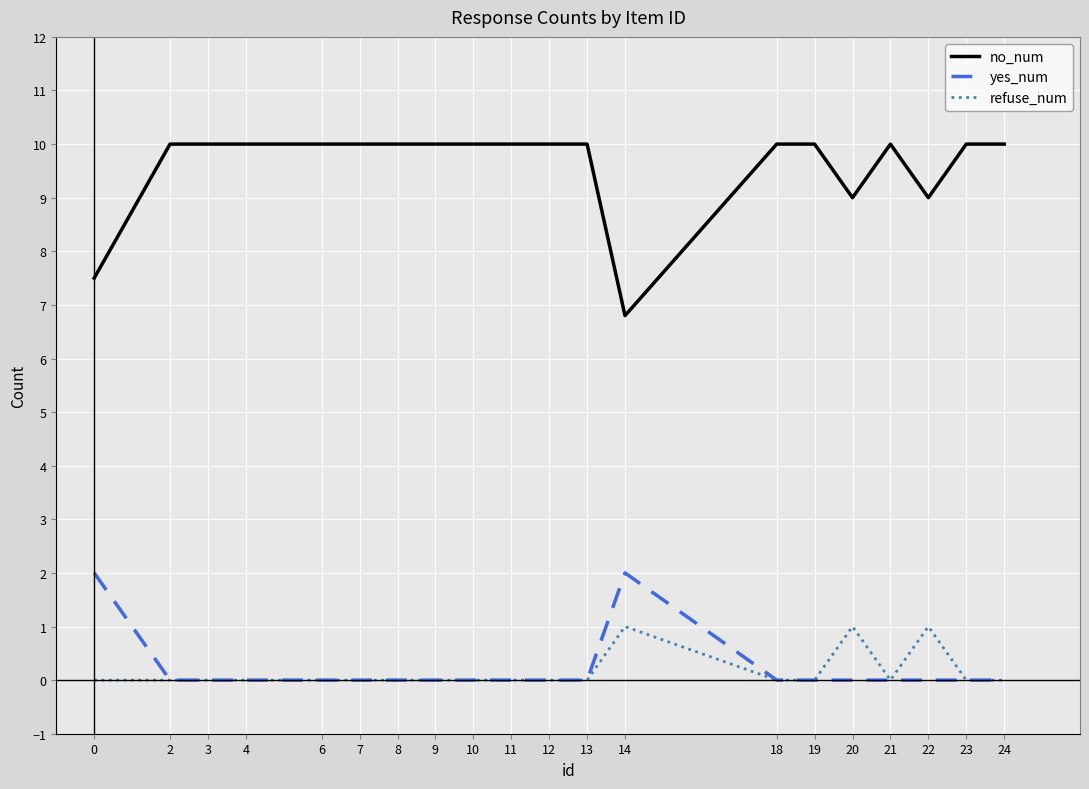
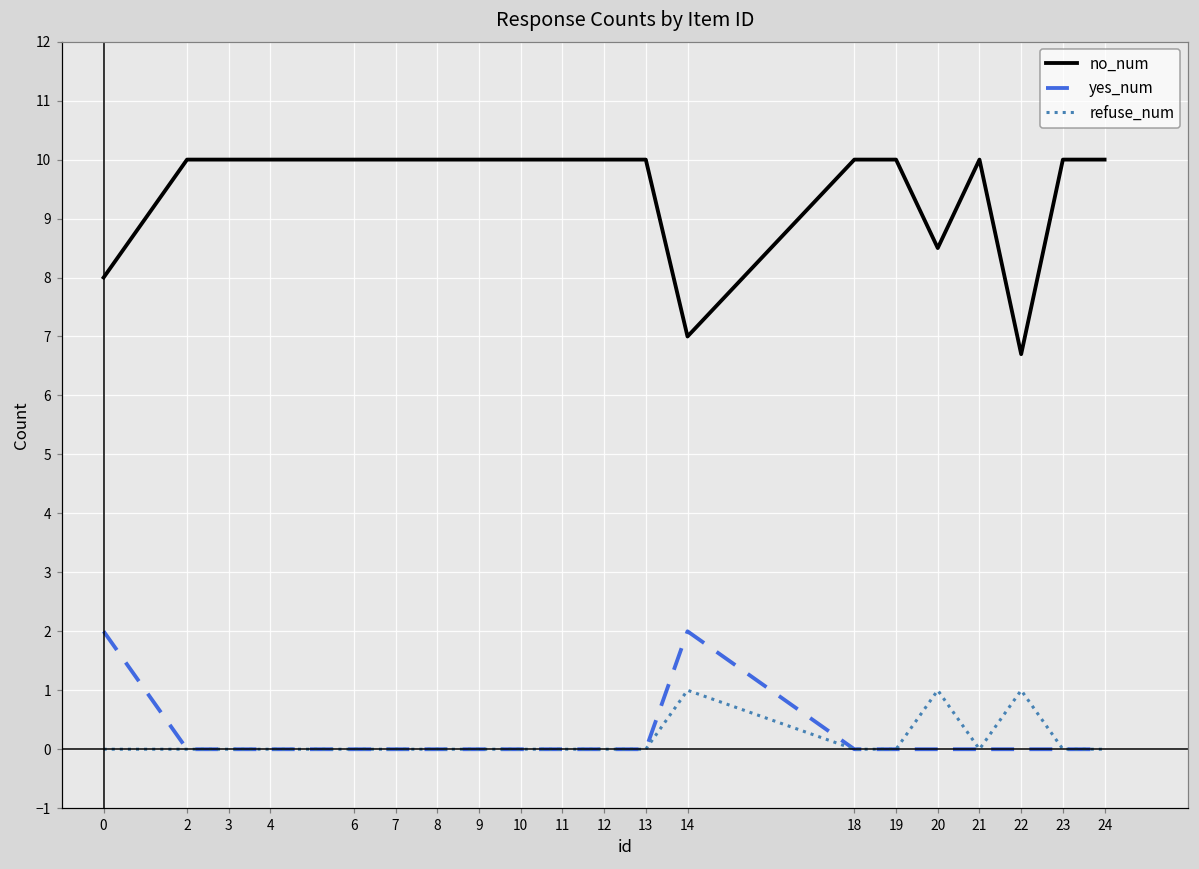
no_num, 0: 7.5 -> 8.0
no_num, 14: 6.8 -> 7.0
no_num, 20: 9.0 -> 8.5
no_num, 22: 9.0 -> 6.7
